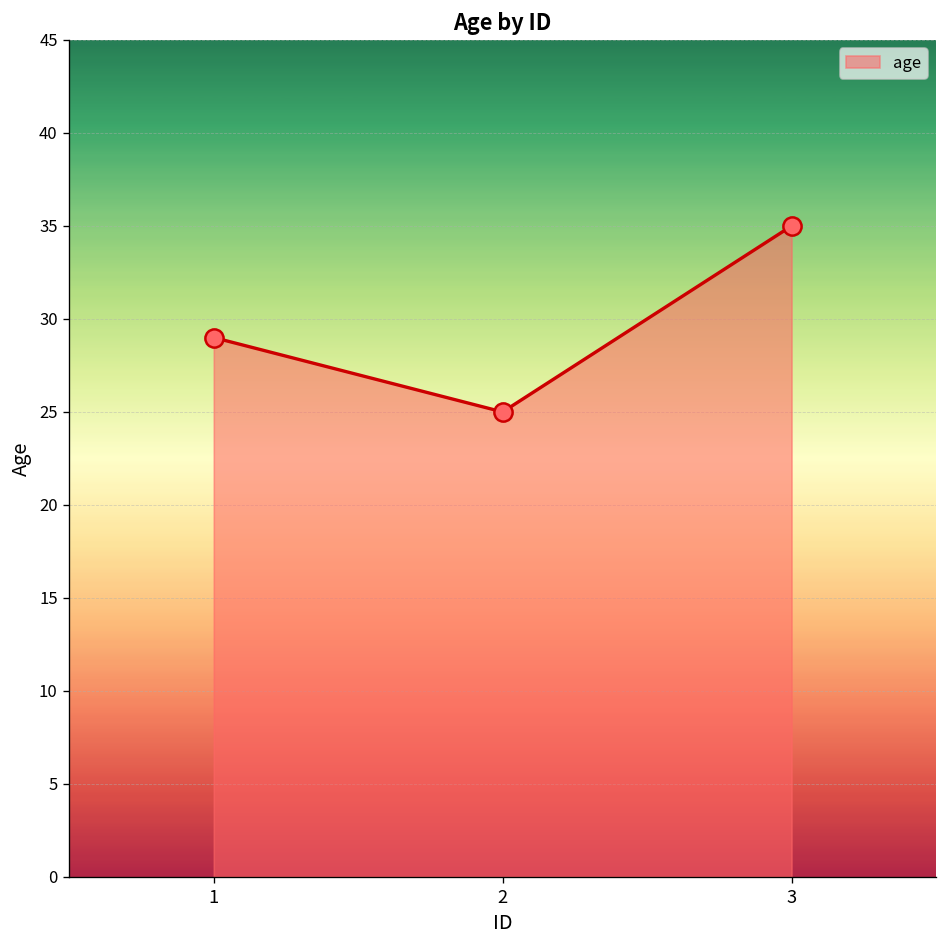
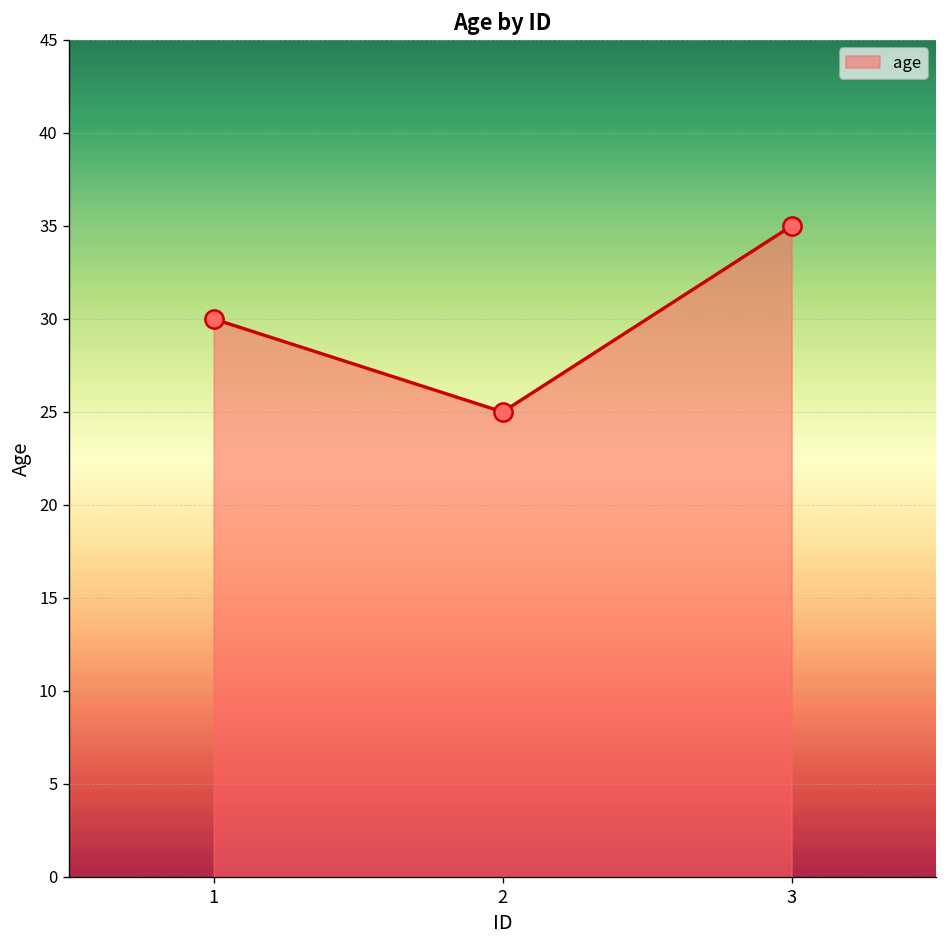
1: 29 -> 30
